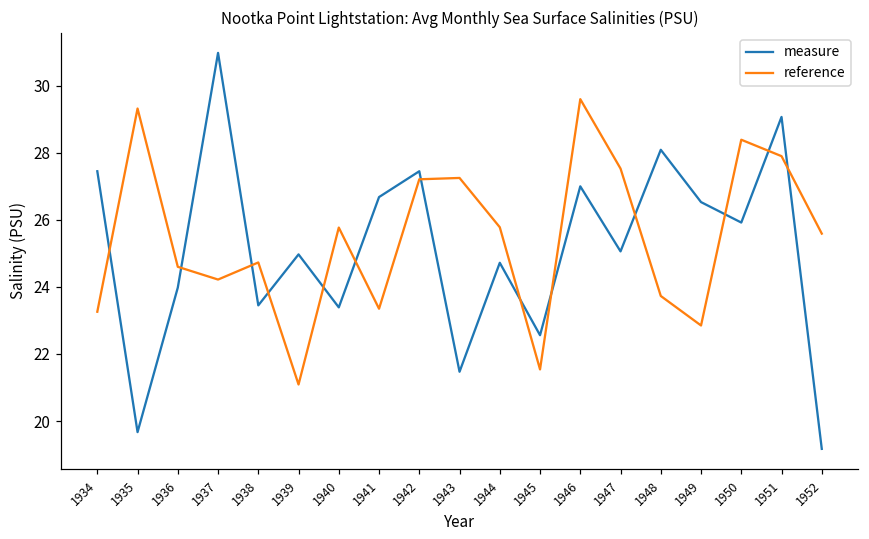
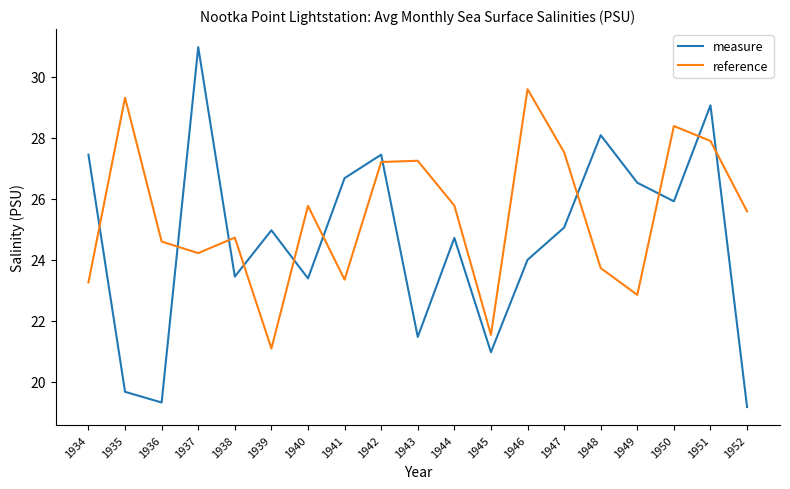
measure, 1936: 24.0 -> 19.3
measure, 1945: 22.6 -> 21.0
measure, 1946: 27 -> 24
